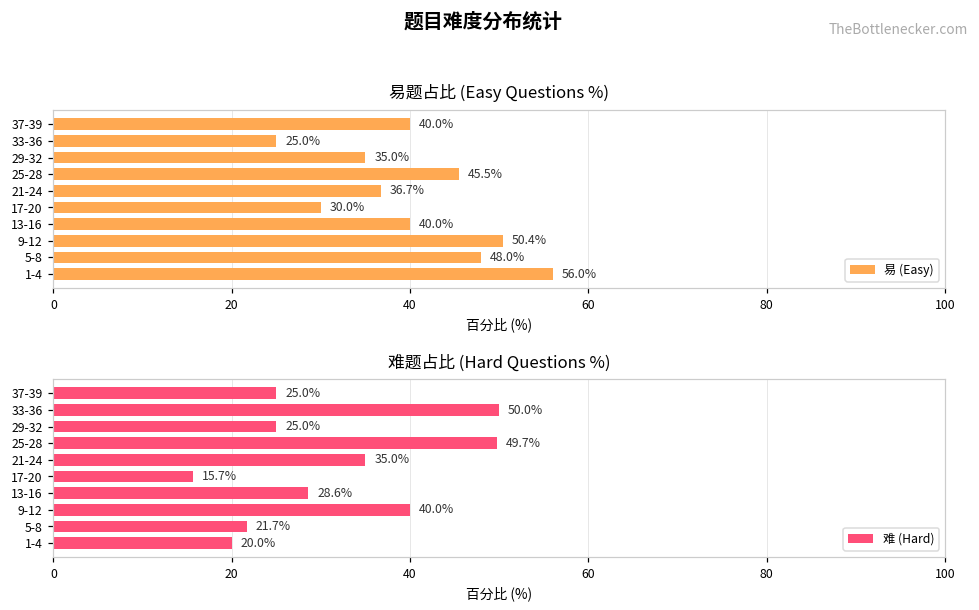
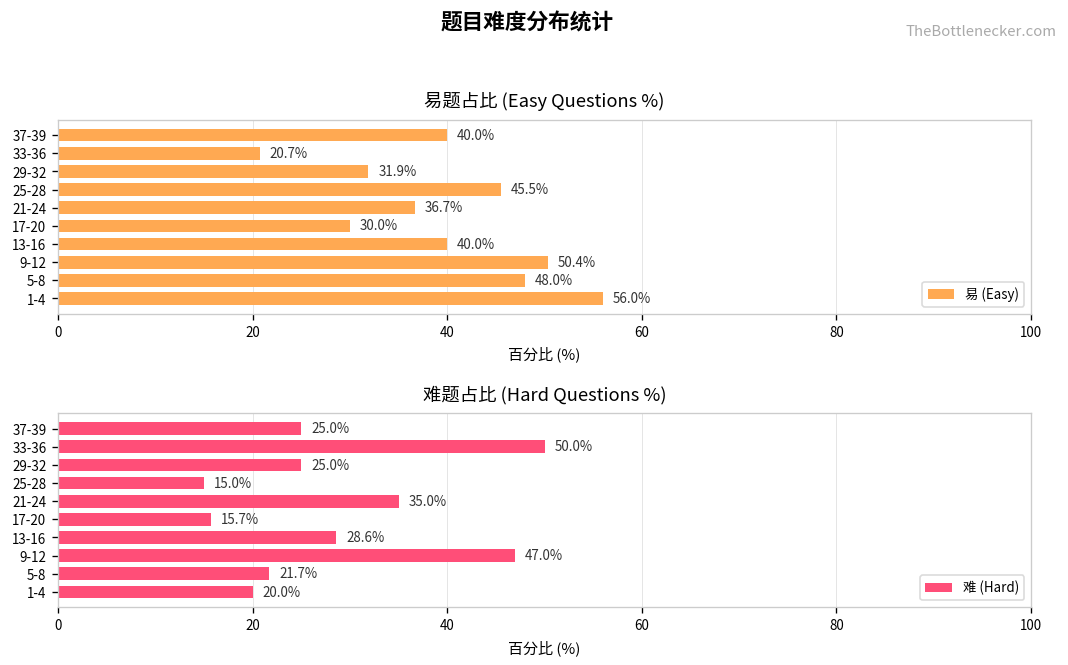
易题占比 (Easy Questions %), 33-36: 25.0% -> 20.7%
易题占比 (Easy Questions %), 29-32: 35.0% -> 31.9%
难题占比 (Hard Questions %), 25-28: 49.7% -> 15.0%
难题占比 (Hard Questions %), 9-12: 40.0% -> 47.0%
